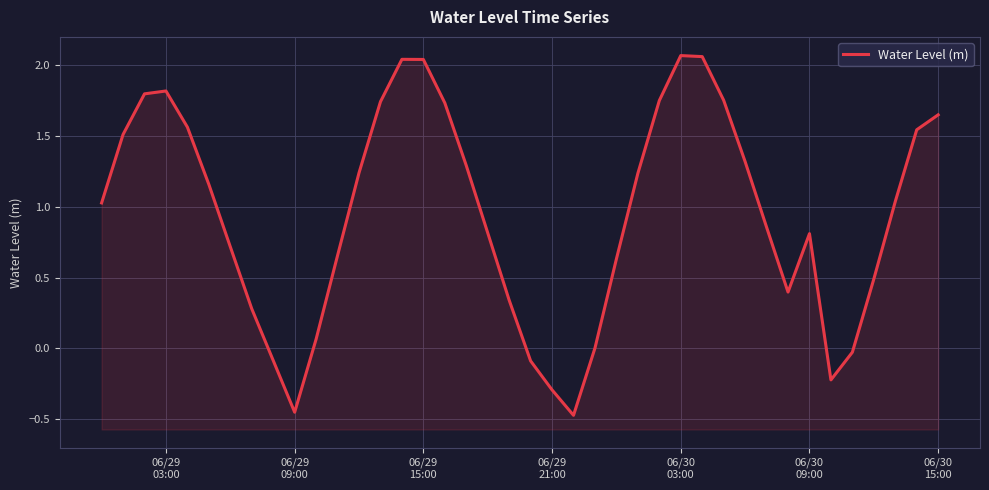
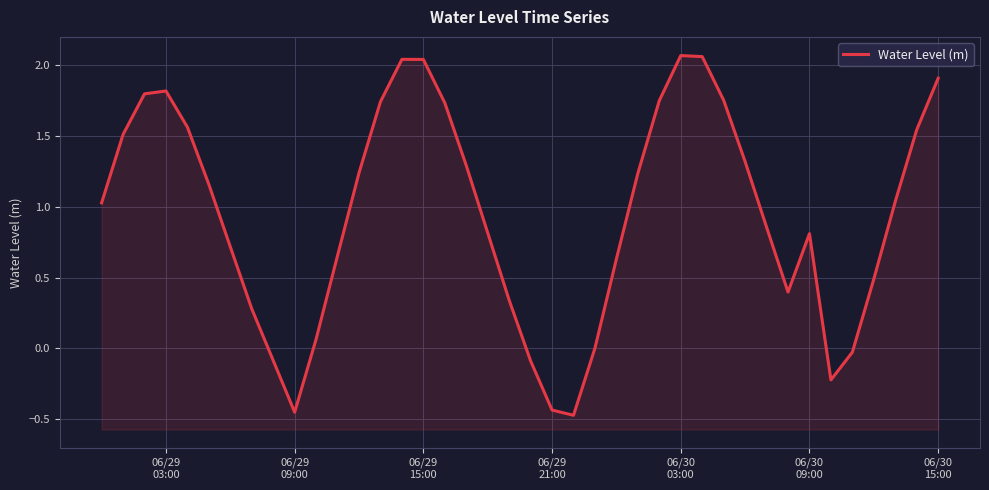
06/29 21:00: -0.29 -> -0.43
06/30 15:00: 1.65 -> 1.91
